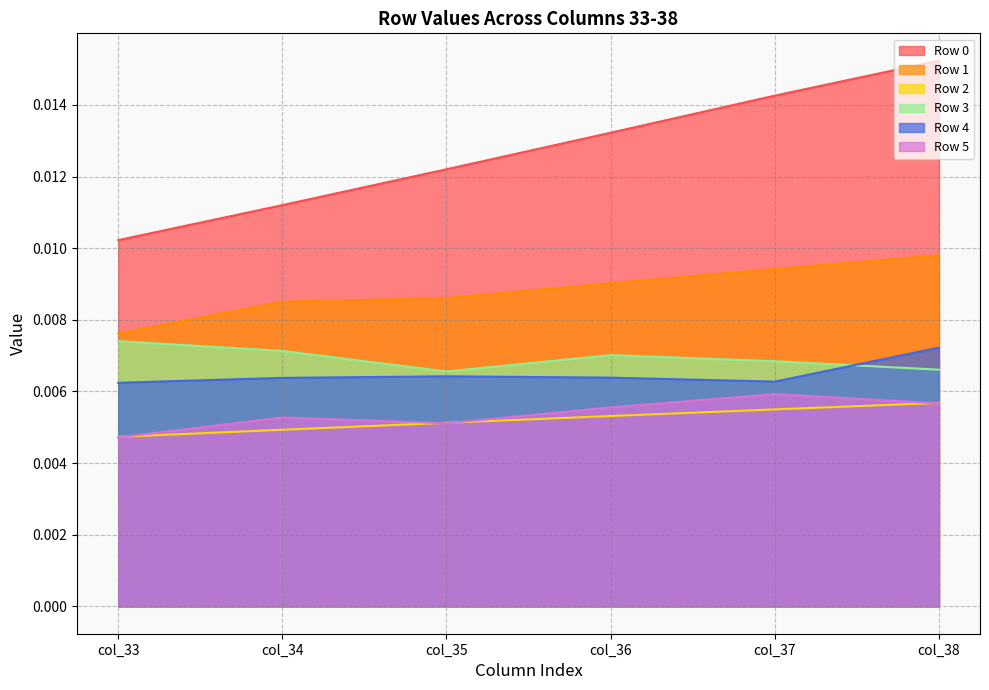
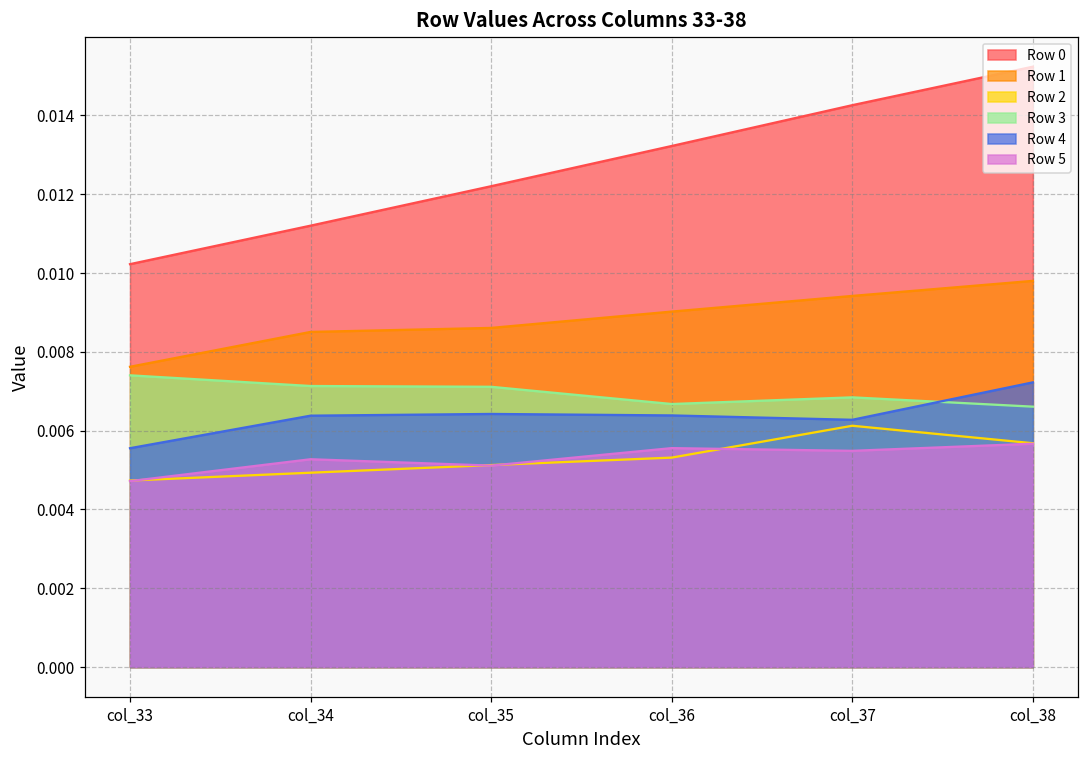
Row 4, col_33: 0.0062 -> 0.0056
Row 3, col_35: 0.0066 -> 0.0071
Row 3, col_36: 0.0070 -> 0.0067
Row 2, col_37: 0.0055 -> 0.0061
Row 5, col_37: 0.0059 -> 0.0055
